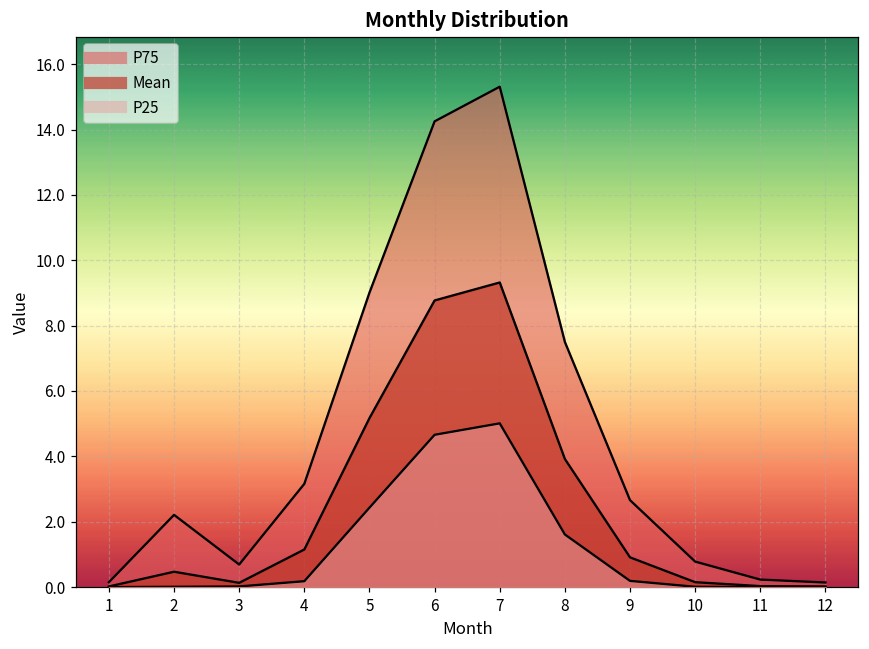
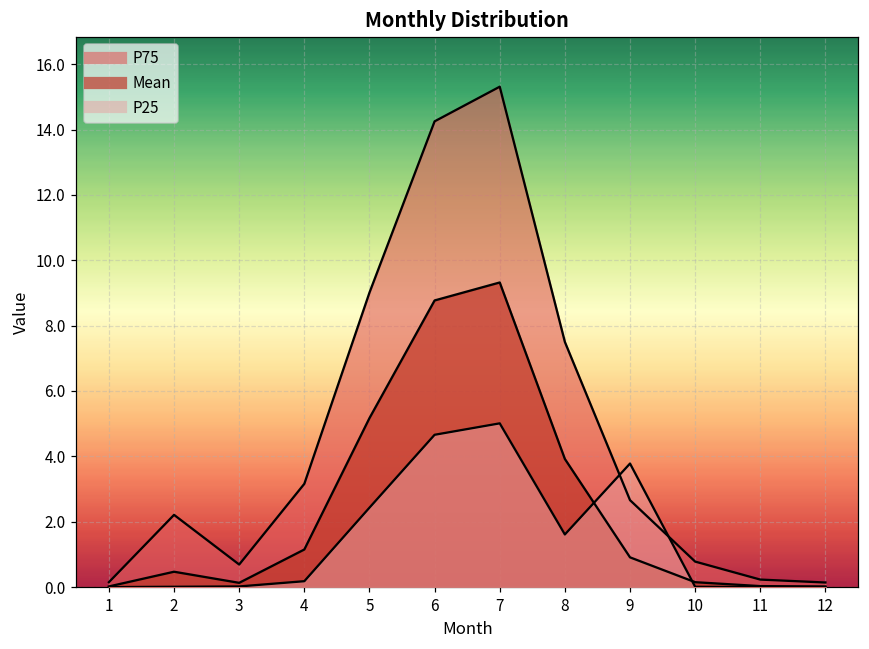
P25, 9: 0.2 -> 3.8
